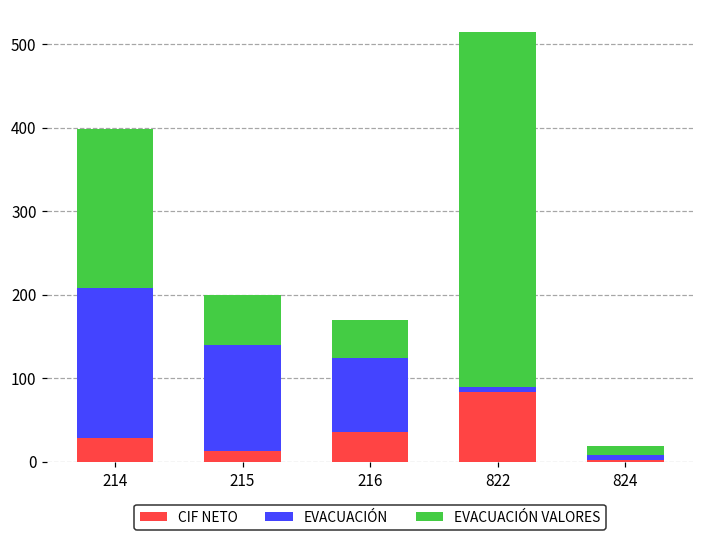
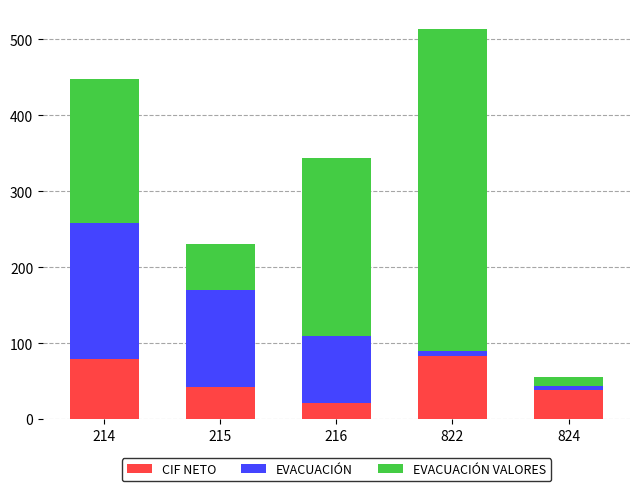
CIF NETO, 214: 30 -> 80
CIF NETO, 215: 10 -> 40
CIF NETO, 216: 40 -> 20
EVACUACIÓN VALORES, 216: 50 -> 230
CIF NETO, 824: 0 -> 40
